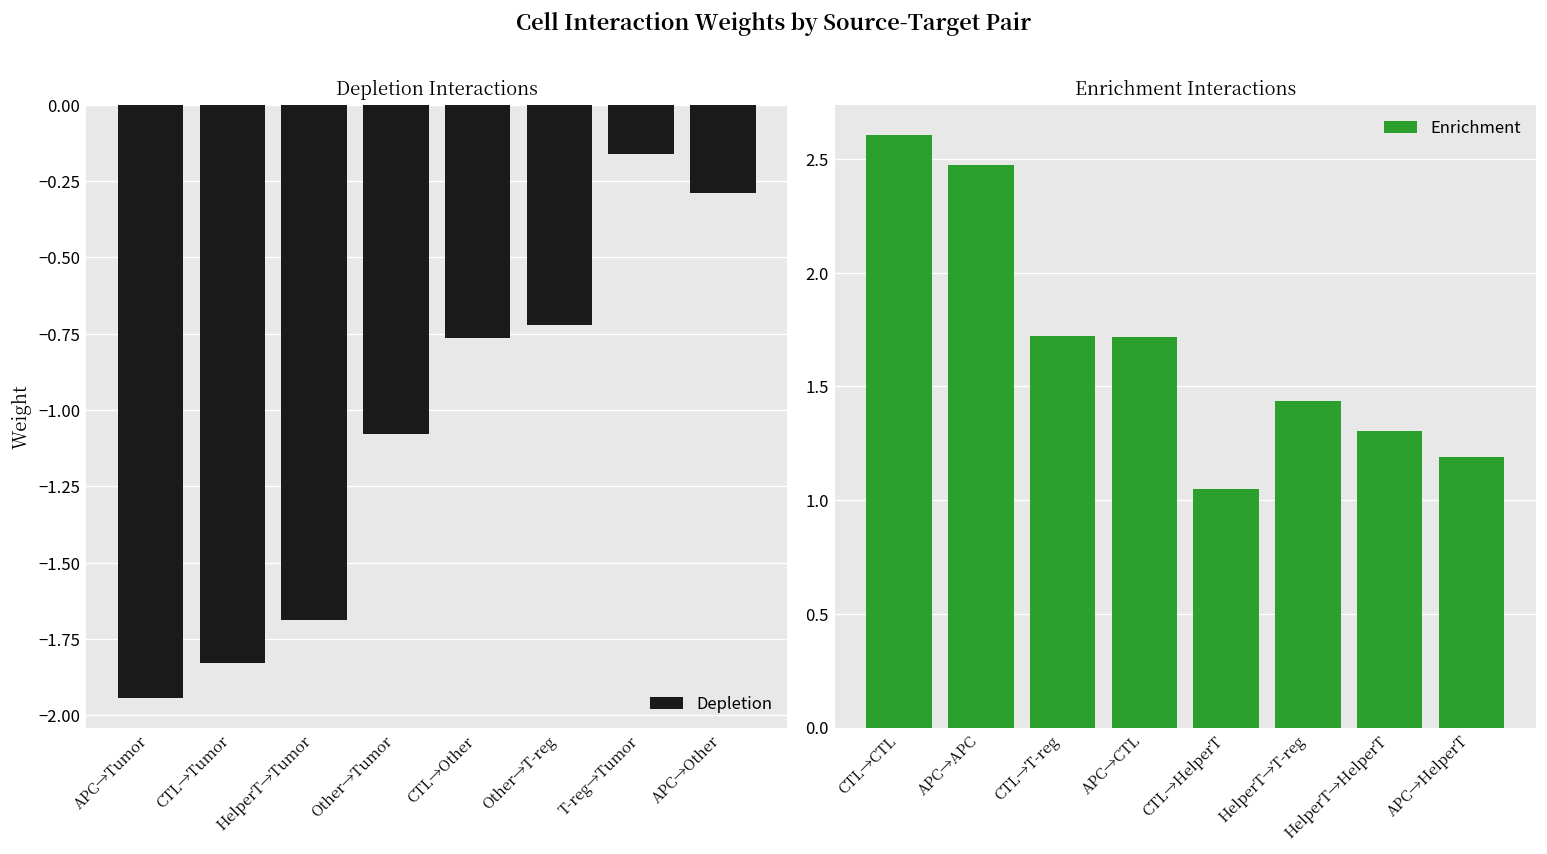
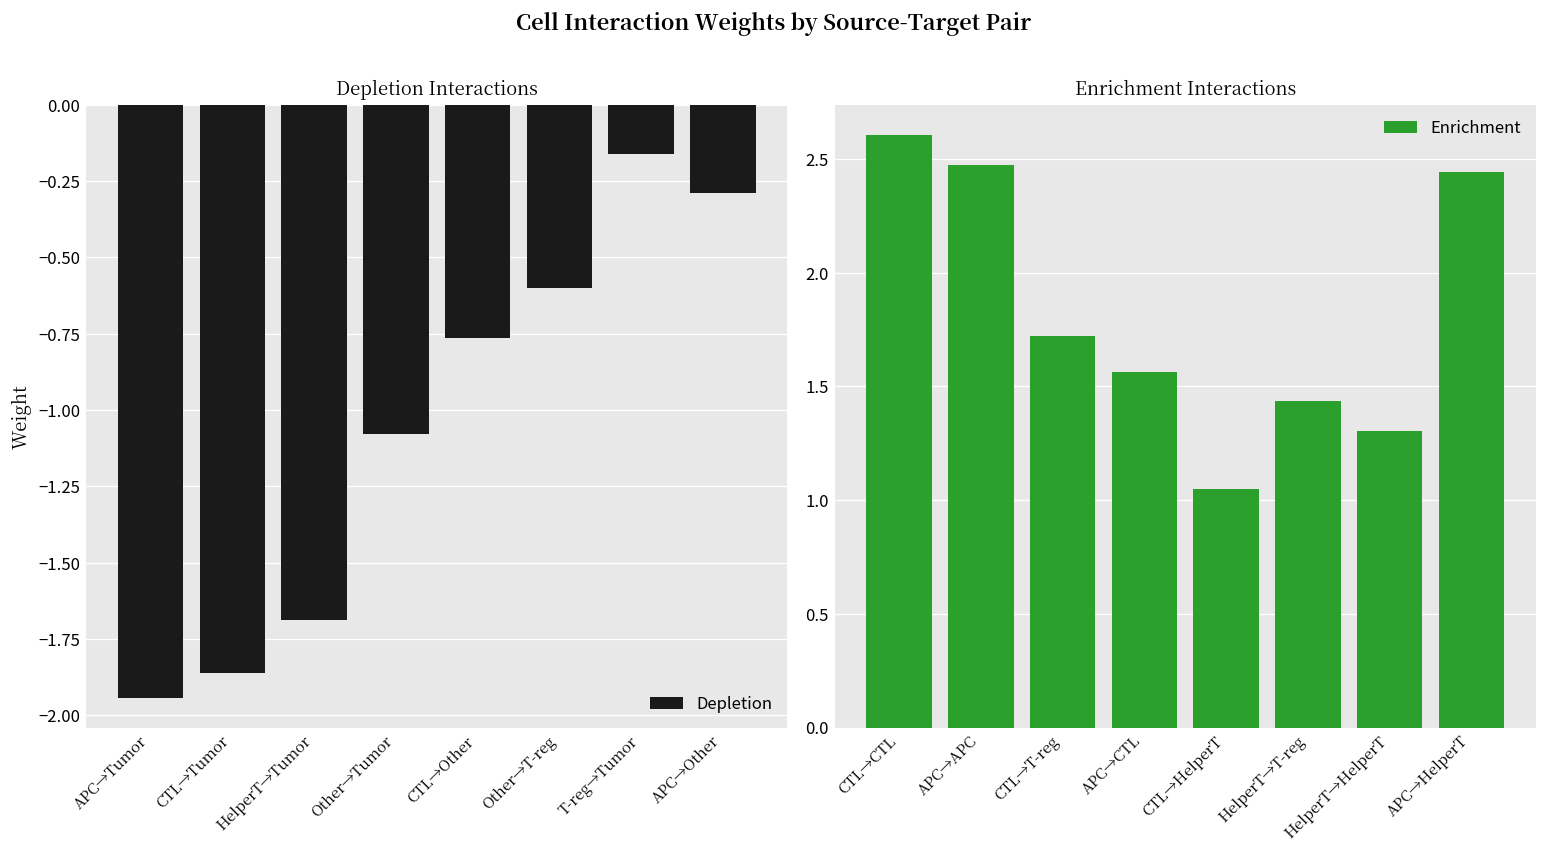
Depletion Interactions, CTL→Tumor: -1.83 -> -1.86
Depletion Interactions, Other→T-reg: -0.72 -> -0.60
Enrichment Interactions, APC→CTL: 1.72 -> 1.56
Enrichment Interactions, APC→HelperT: 1.19 -> 2.44
